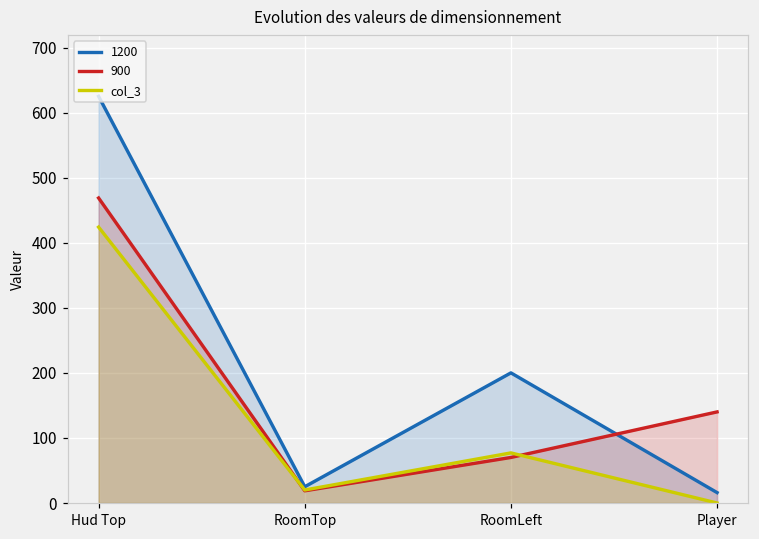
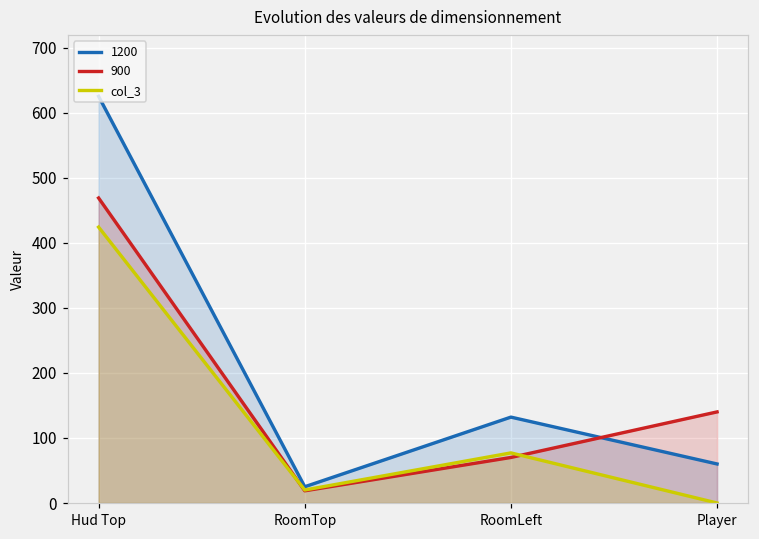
1200, RoomLeft: 200 -> 130
1200, Player: 20 -> 60
